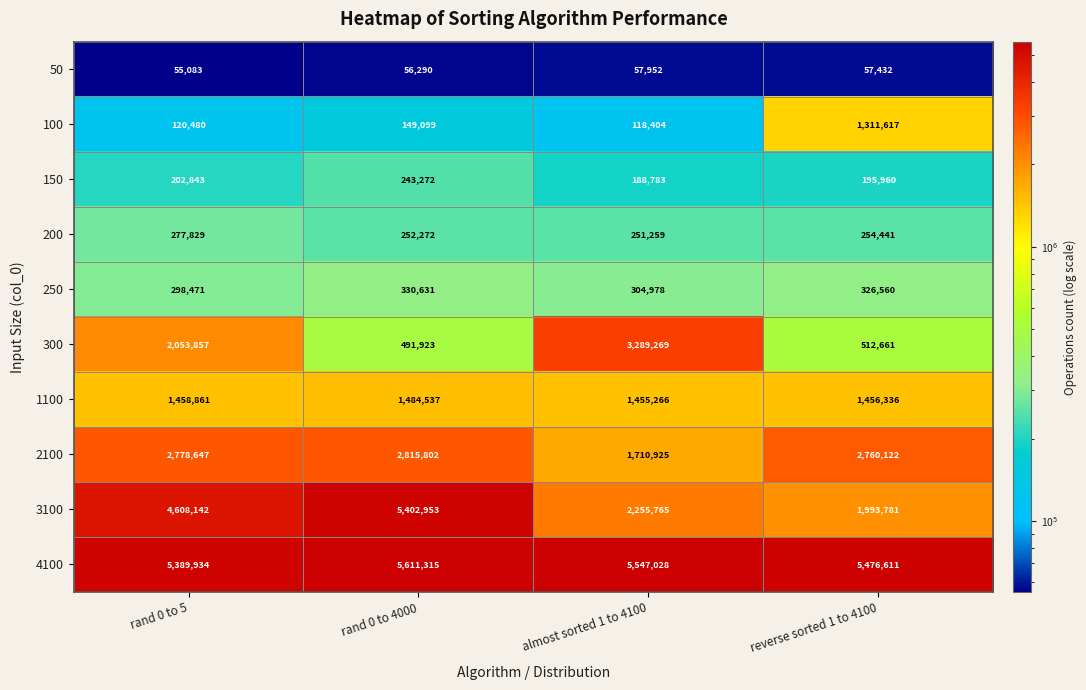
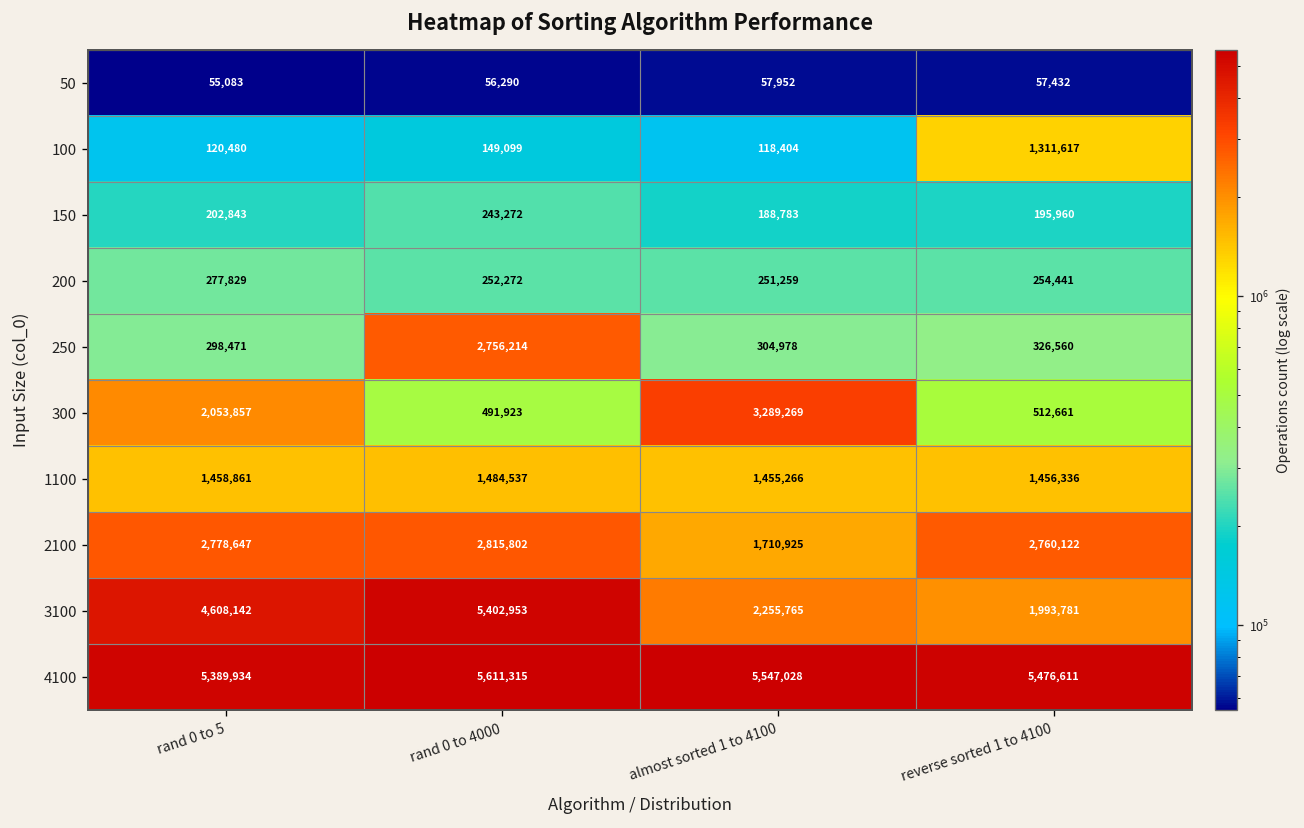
250, rand 0 to 4000: 330,631 -> 2,756,214
